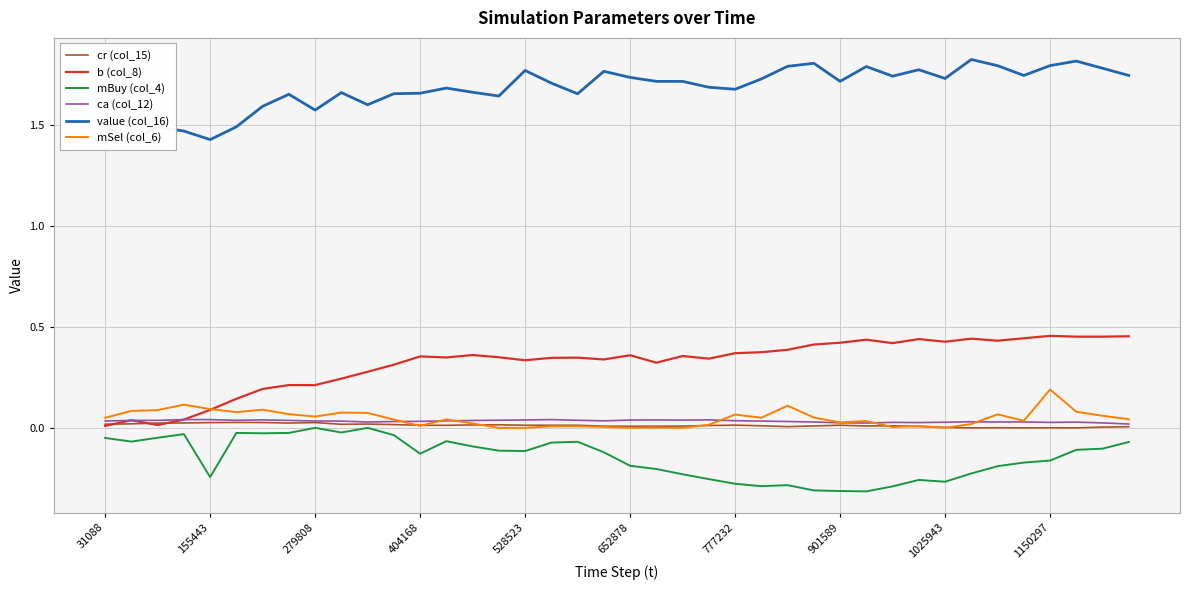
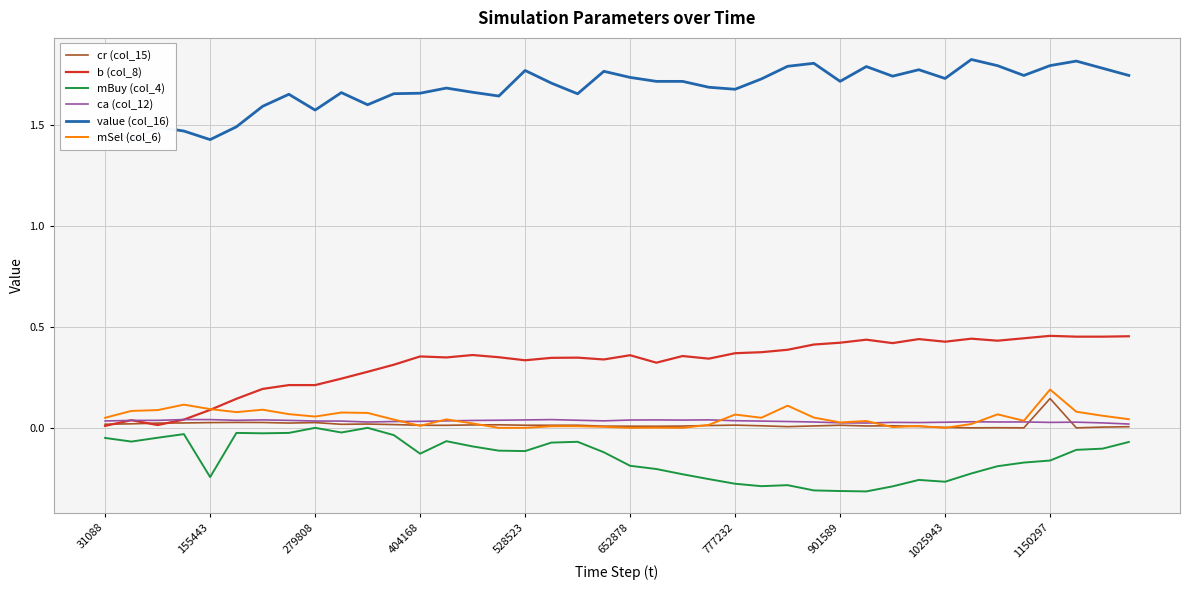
cr (col_15), 1150297: 0.00 -> 0.15
